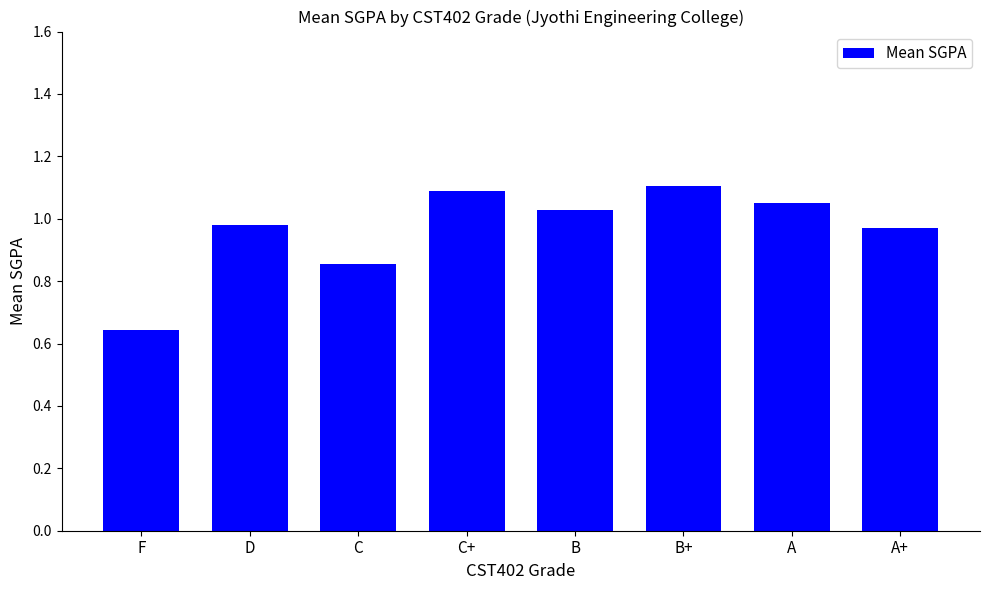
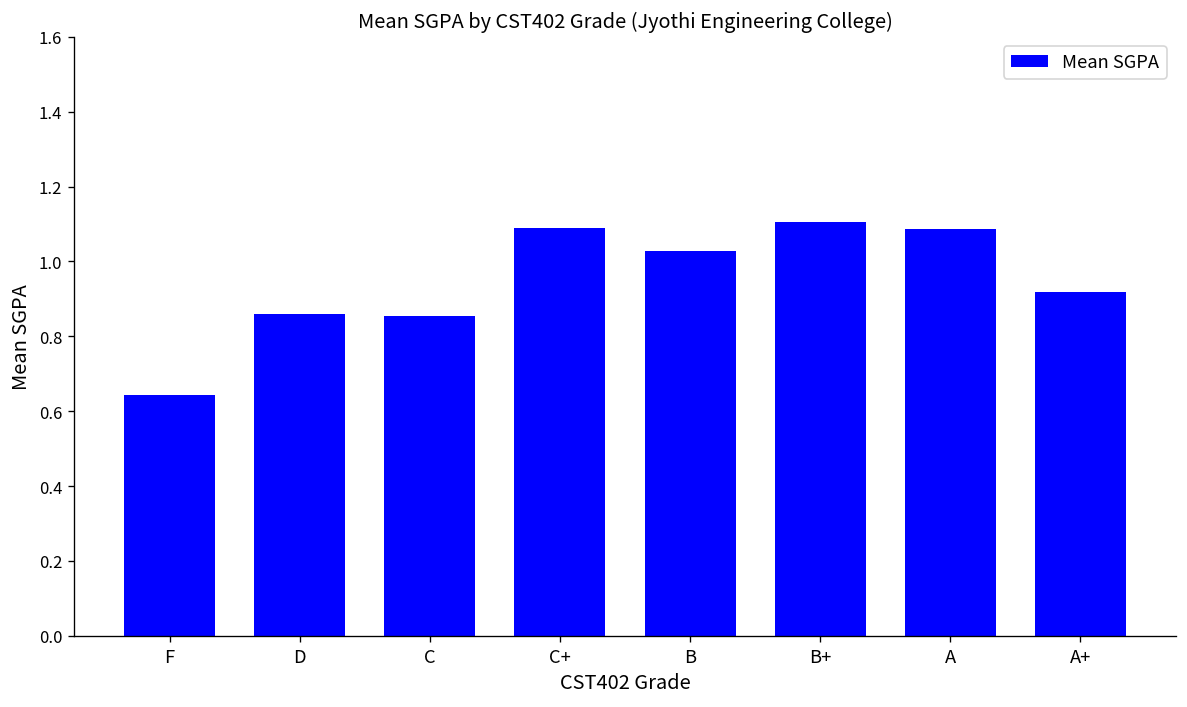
D: 0.98 -> 0.86
A: 1.05 -> 1.09
A+: 0.97 -> 0.92
